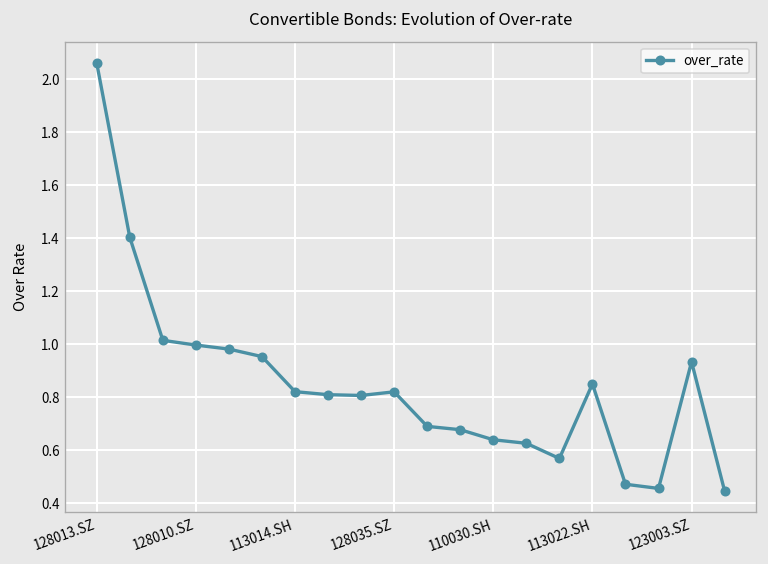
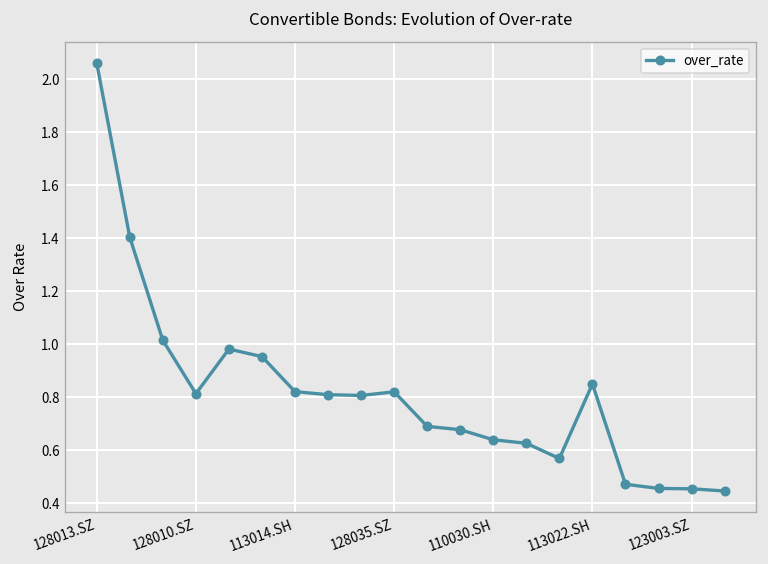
128010.SZ: 1.00 -> 0.81
123003.SZ: 0.93 -> 0.45
